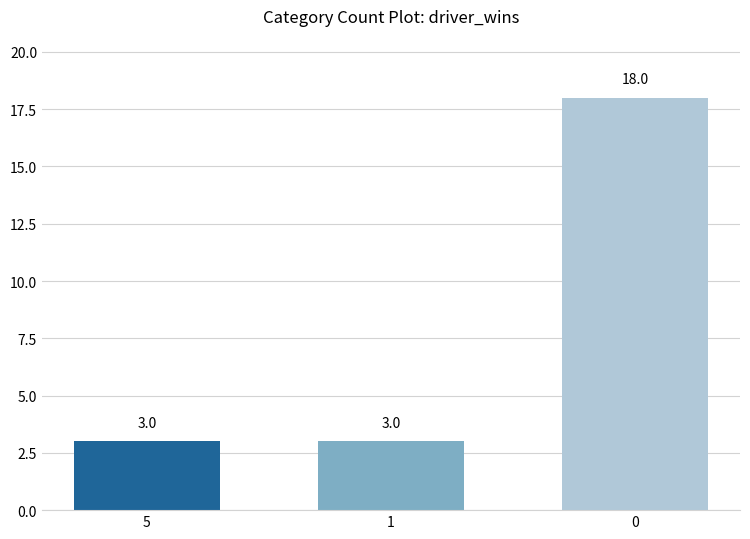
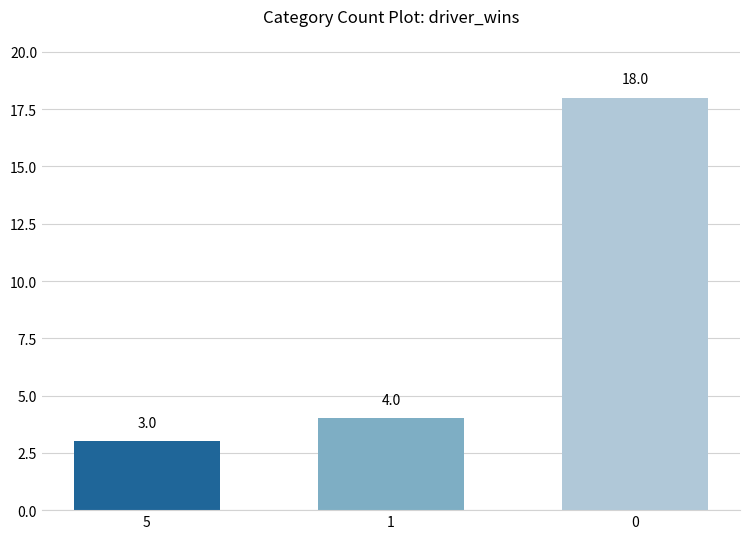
1: 3.0 -> 4.0
